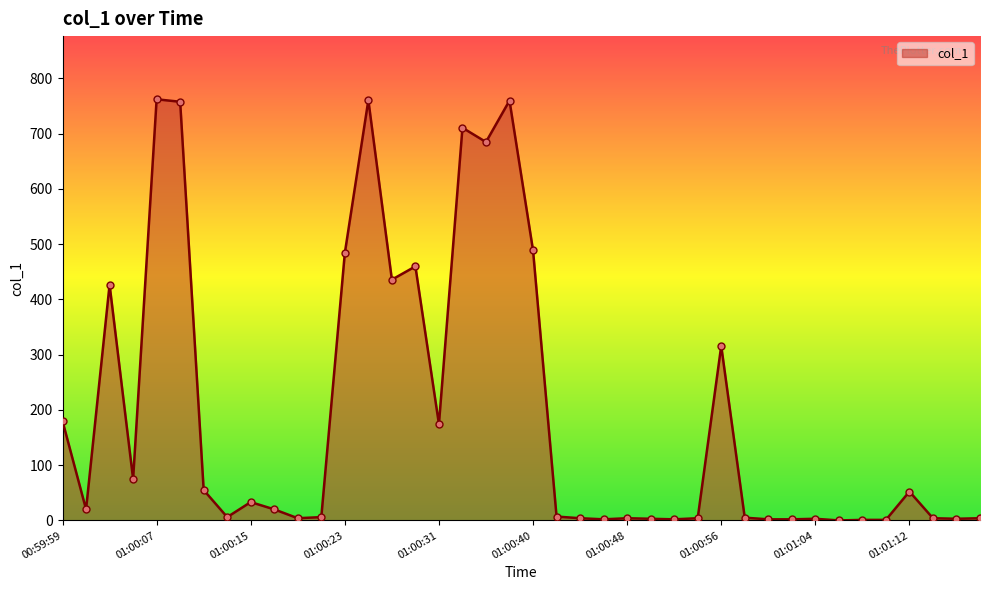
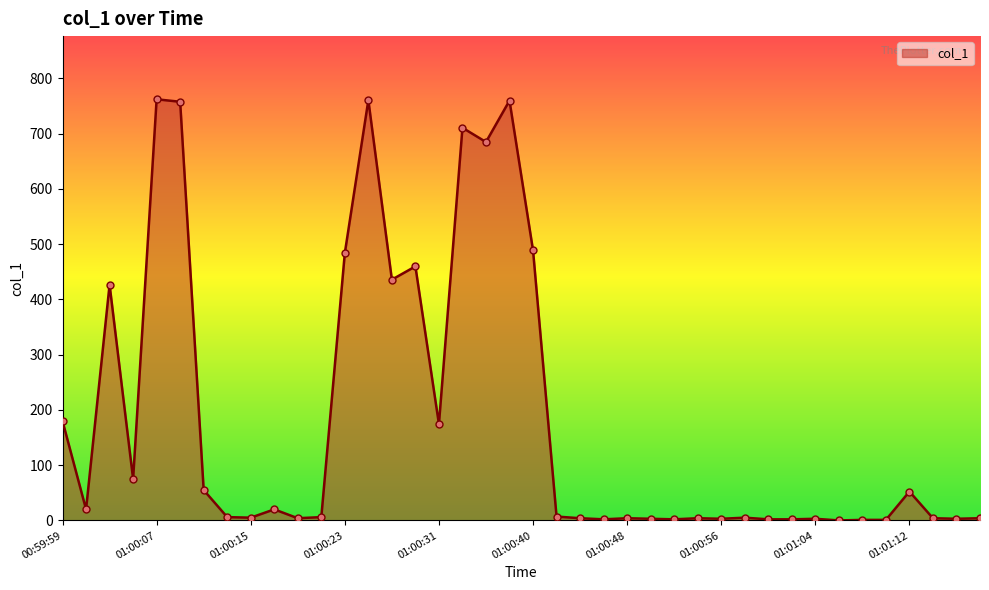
01:00:15: 30 -> 10
01:00:56: 320 -> 0
